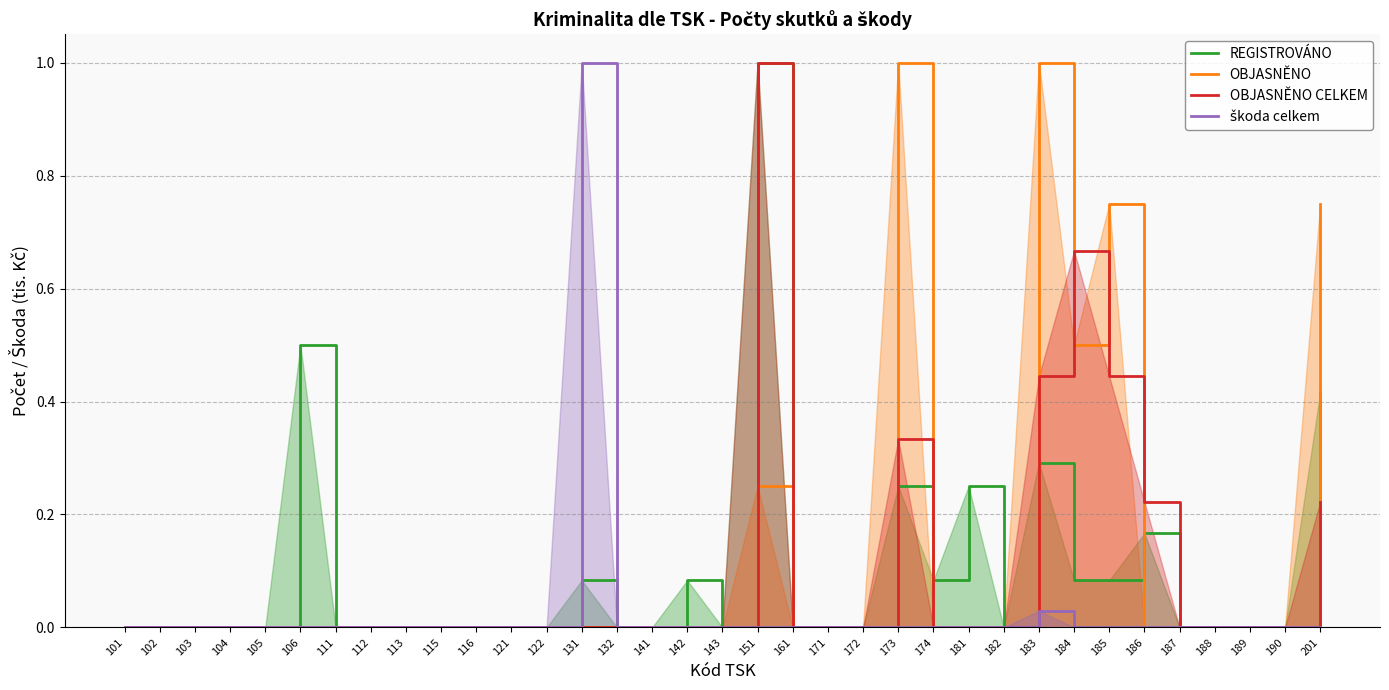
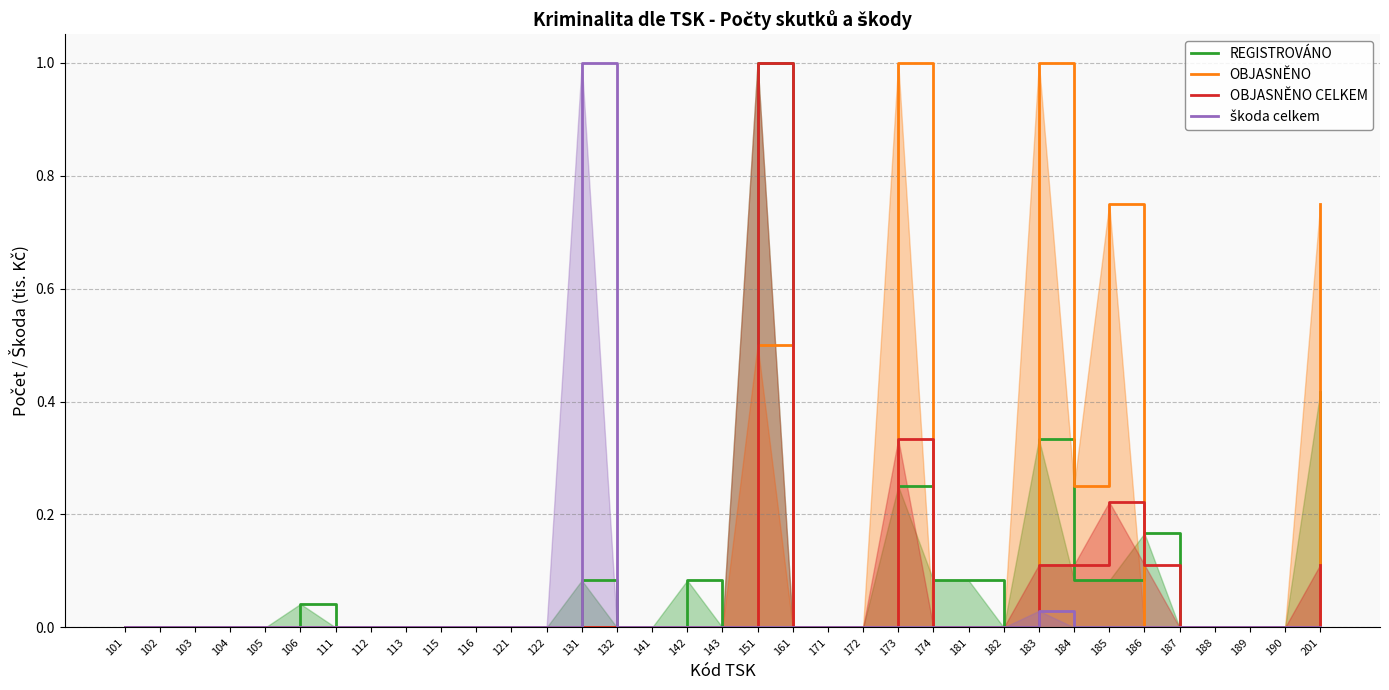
REGISTROVÁNO, 106: 0.50 -> 0.04
OBJASNĚNO, 151: 0.25 -> 0.50
REGISTROVÁNO, 181: 0.25 -> 0.08
REGISTROVÁNO, 183: 0.29 -> 0.33
OBJASNĚNO CELKEM, 183: 0.44 -> 0.11
OBJASNĚNO, 184: 0.50 -> 0.25
OBJASNĚNO CELKEM, 184: 0.67 -> 0.11
OBJASNĚNO CELKEM, 185: 0.44 -> 0.22
OBJASNĚNO CELKEM, 186: 0.22 -> 0.11
OBJASNĚNO CELKEM, 201: 0.22 -> 0.11
